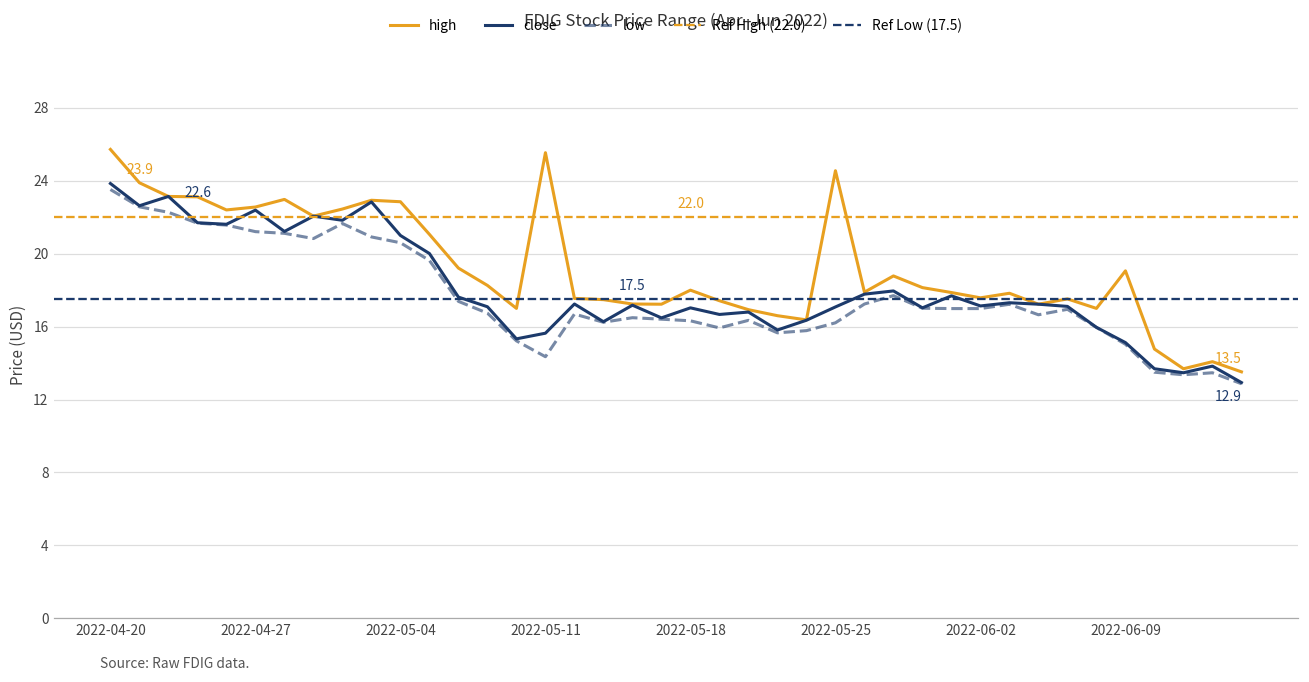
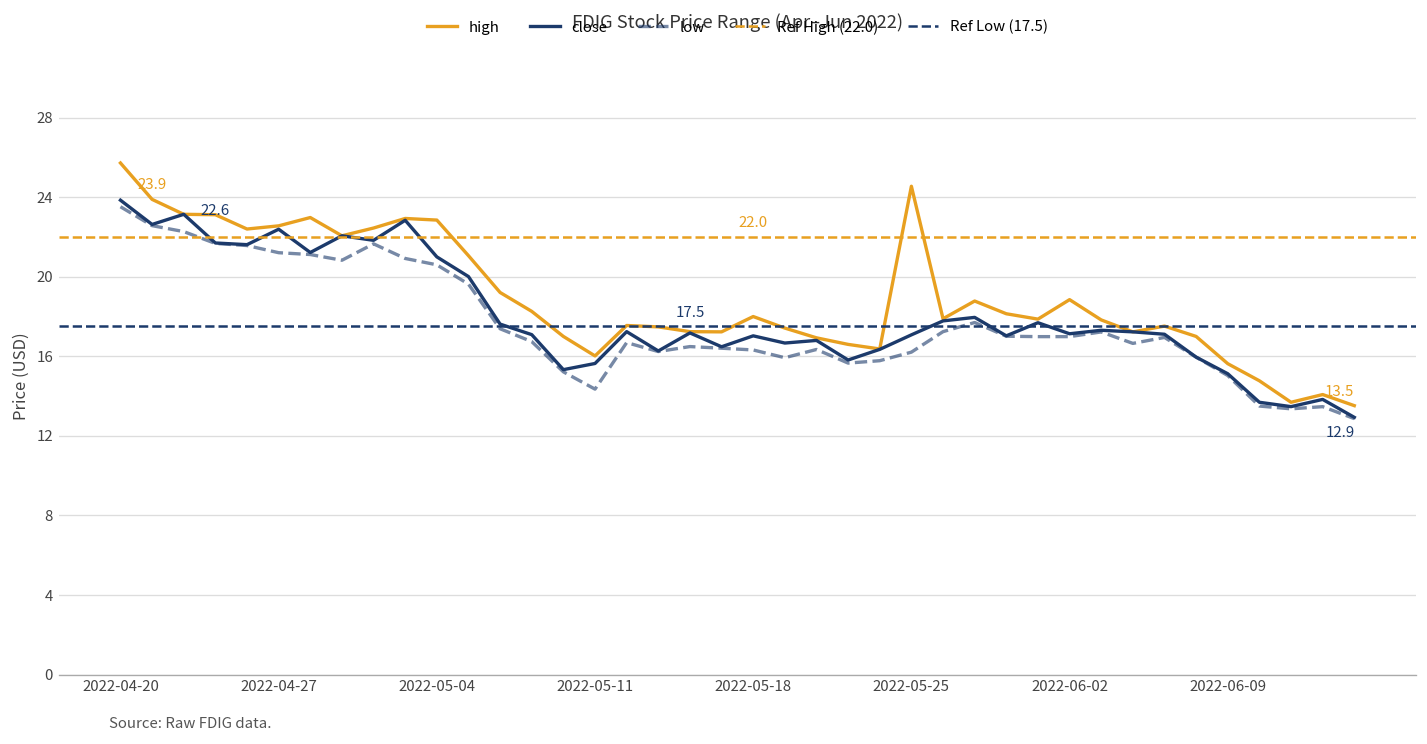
high, 2022-05-11: 25.5 -> 16.0
high, 2022-06-02: 17.6 -> 18.9
high, 2022-06-09: 19.1 -> 15.6
